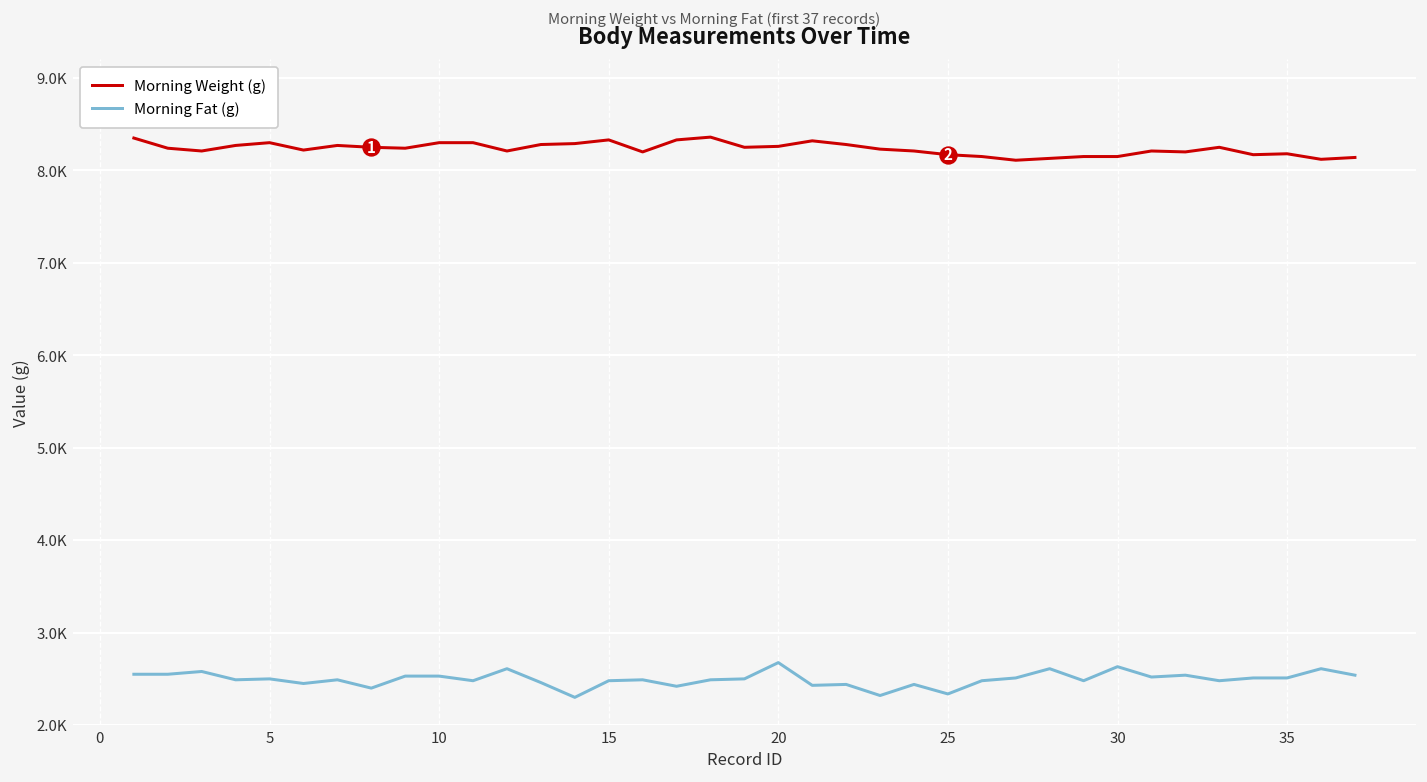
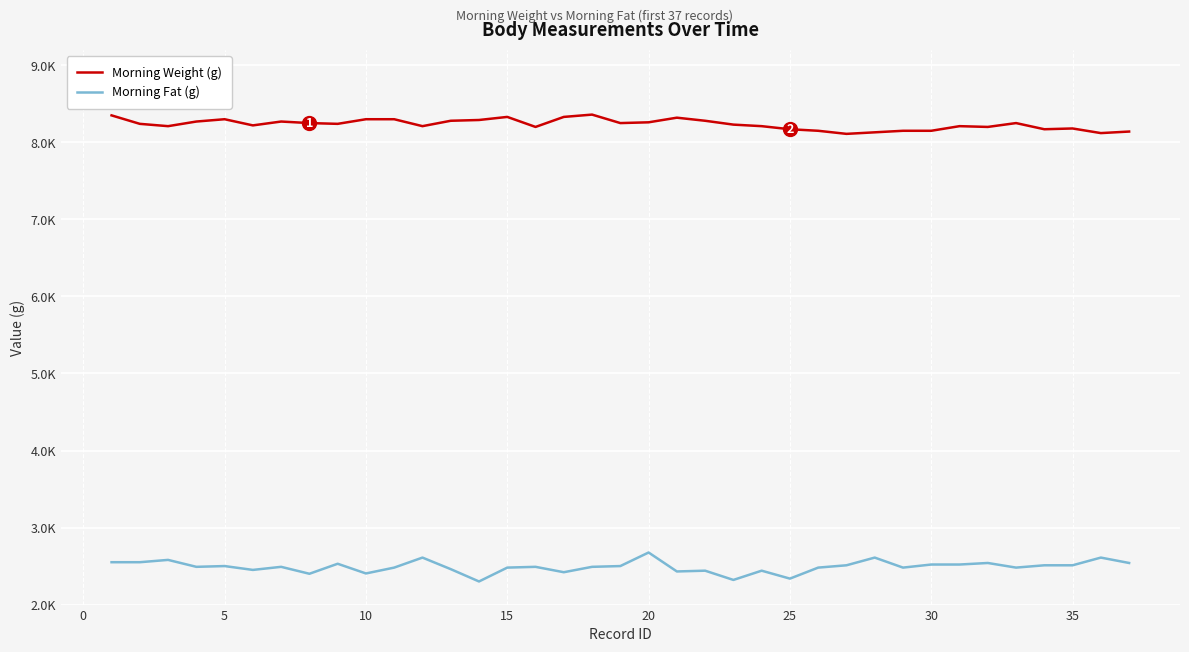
Morning Fat (g), 10: 2500 -> 2400
Morning Fat (g), 30: 2600 -> 2500
